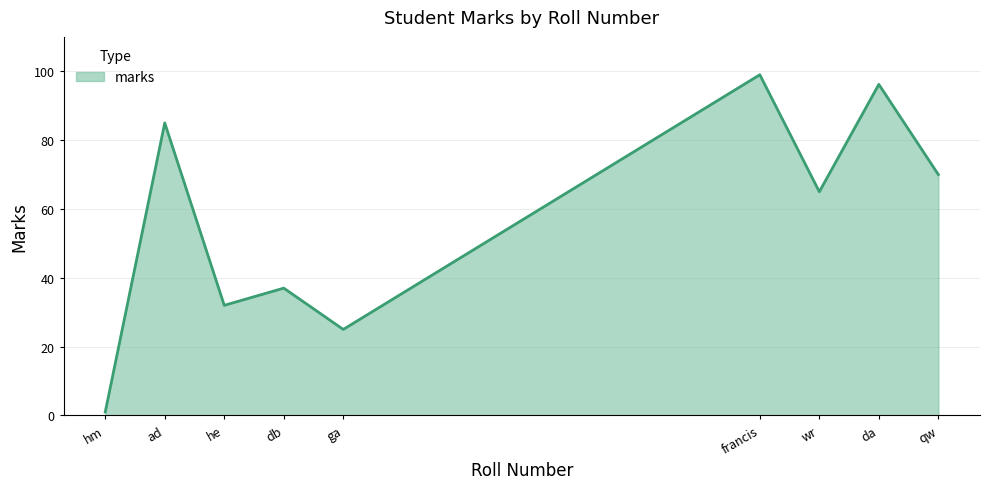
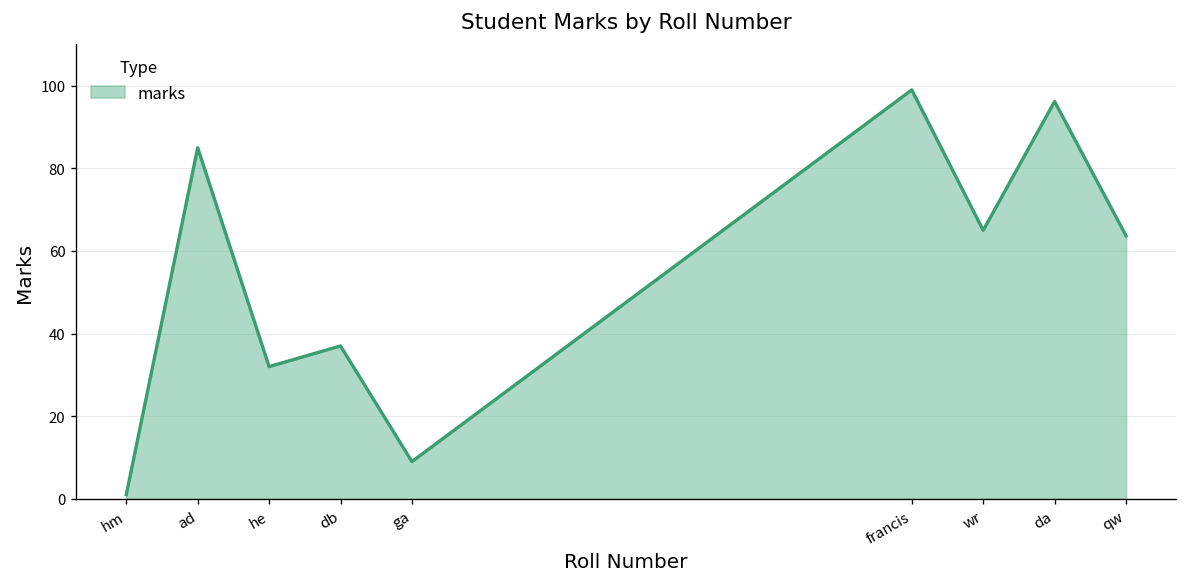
ga: 25 -> 9
qw: 70 -> 64
